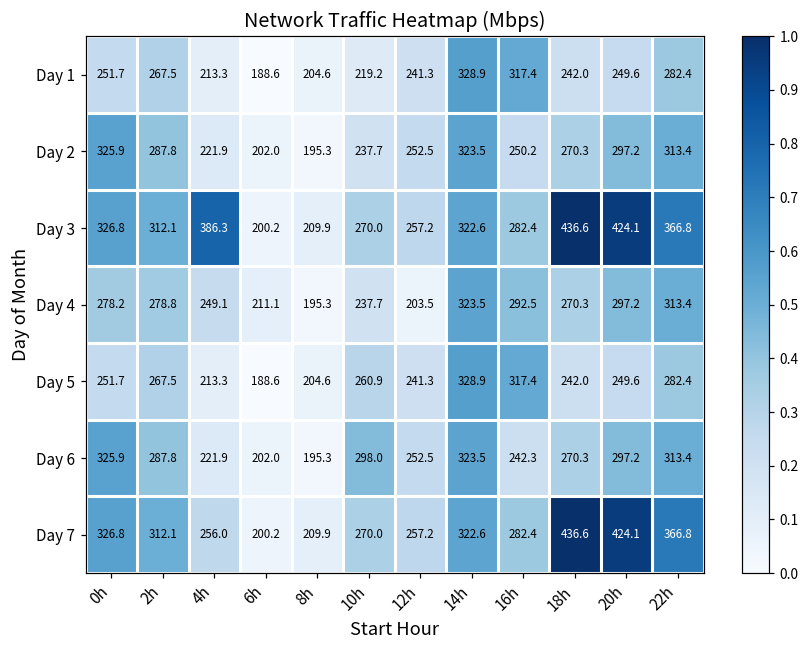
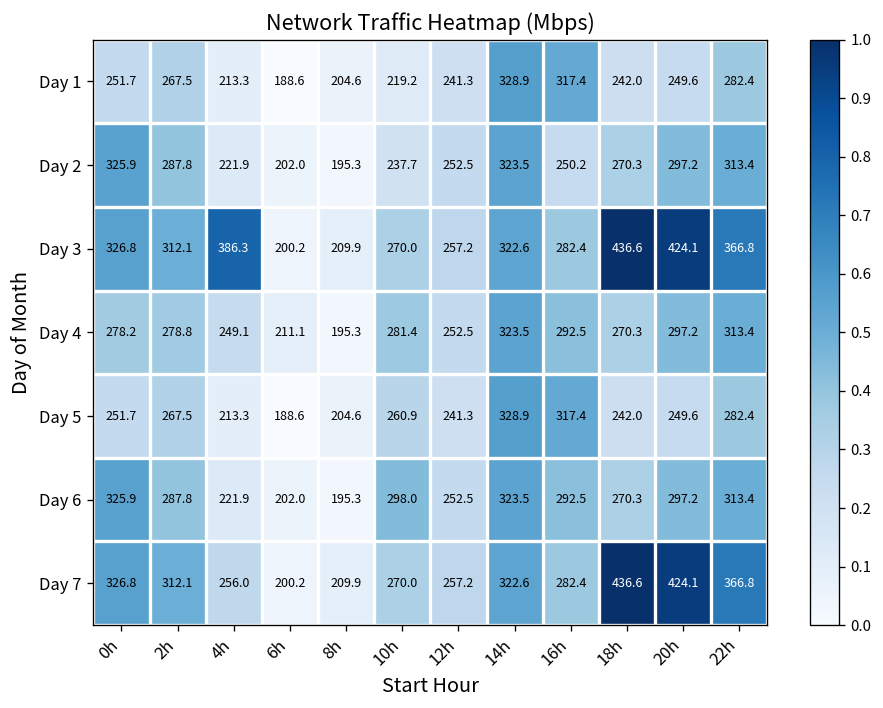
Day 4, 10h: 237.7 -> 281.4
Day 4, 12h: 203.5 -> 252.5
Day 6, 16h: 242.3 -> 292.5
